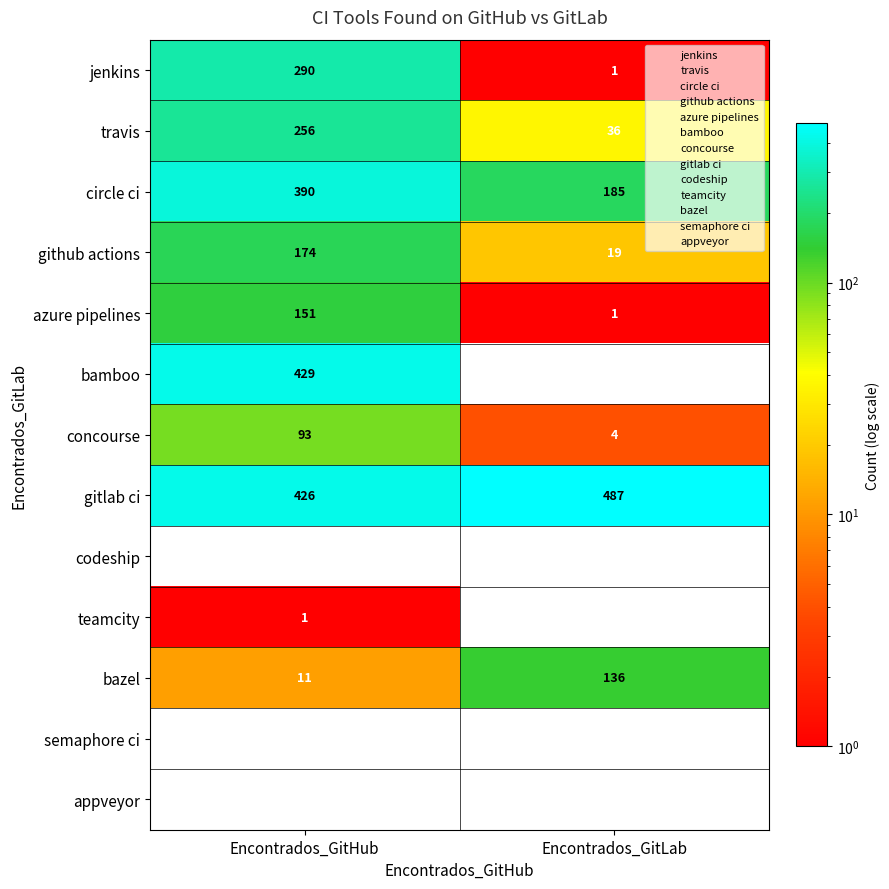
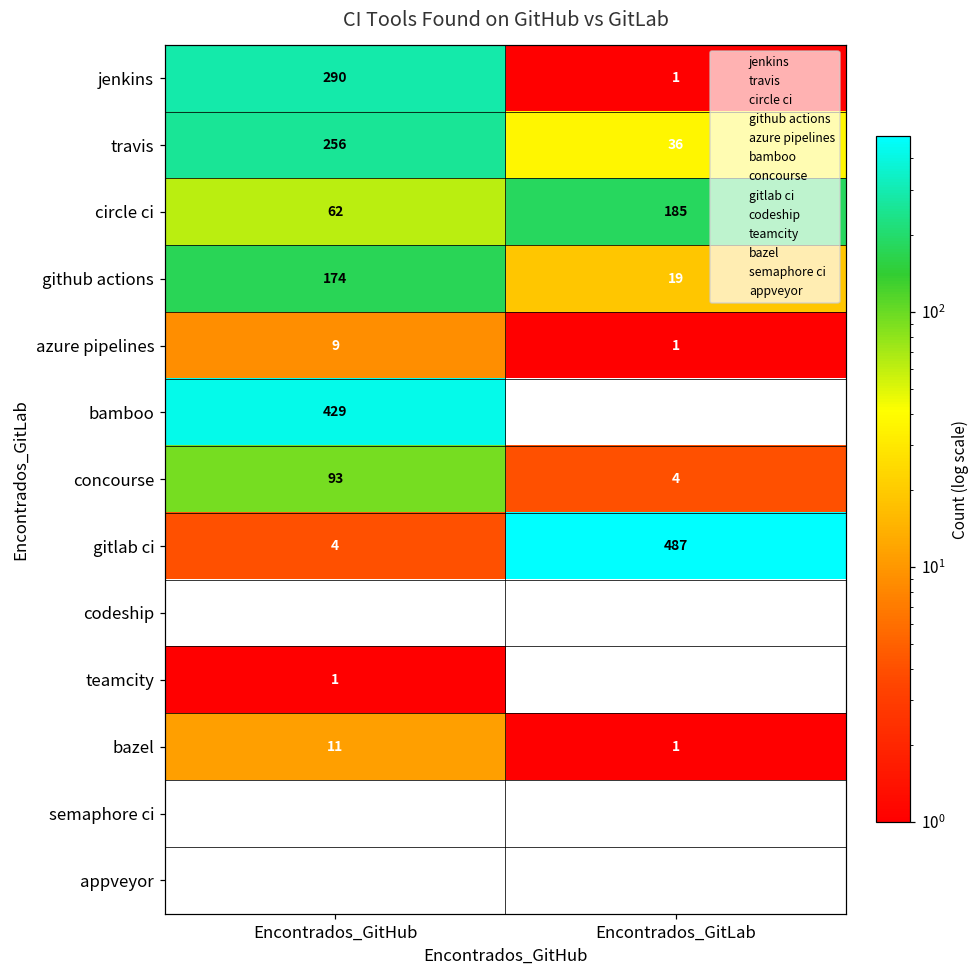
circle ci, Encontrados_GitHub: 390 -> 62
azure pipelines, Encontrados_GitHub: 151 -> 9
gitlab ci, Encontrados_GitHub: 426 -> 4
bazel, Encontrados_GitLab: 136 -> 1
